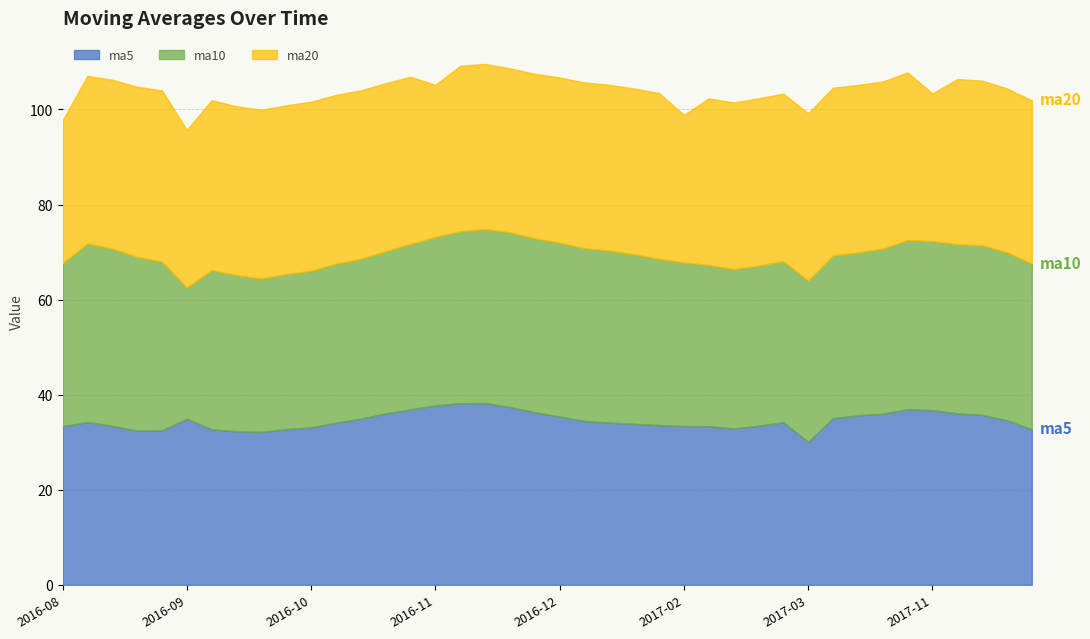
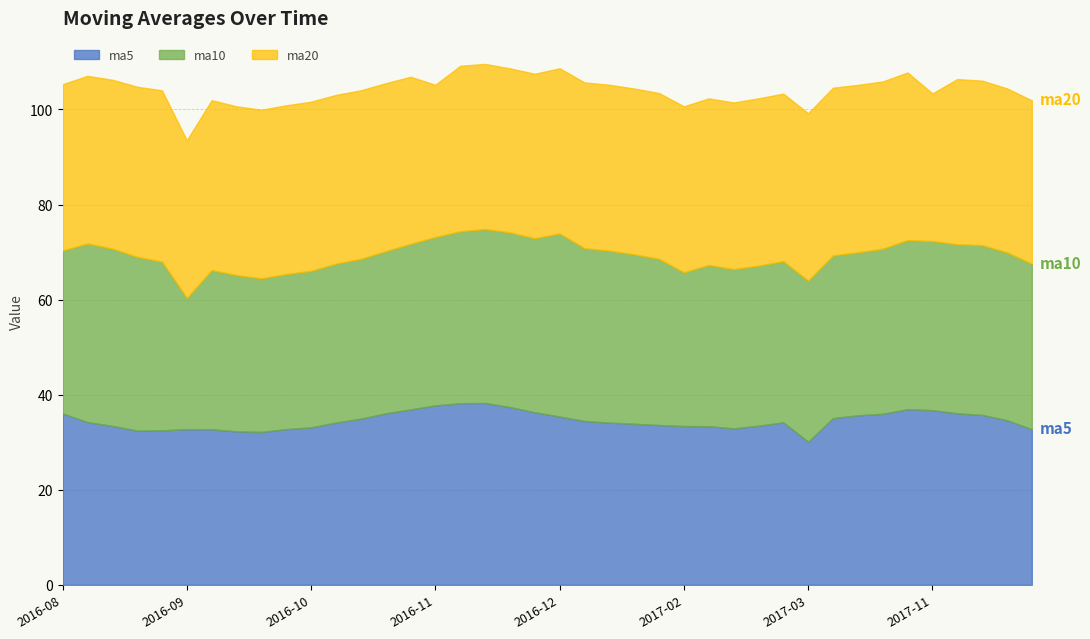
ma5, 2016-08: 33 -> 36
ma20, 2016-08: 30 -> 35
ma5, 2016-09: 35 -> 33
ma10, 2016-12: 37 -> 39
ma10, 2017-02: 34 -> 32
ma20, 2017-02: 31 -> 35
